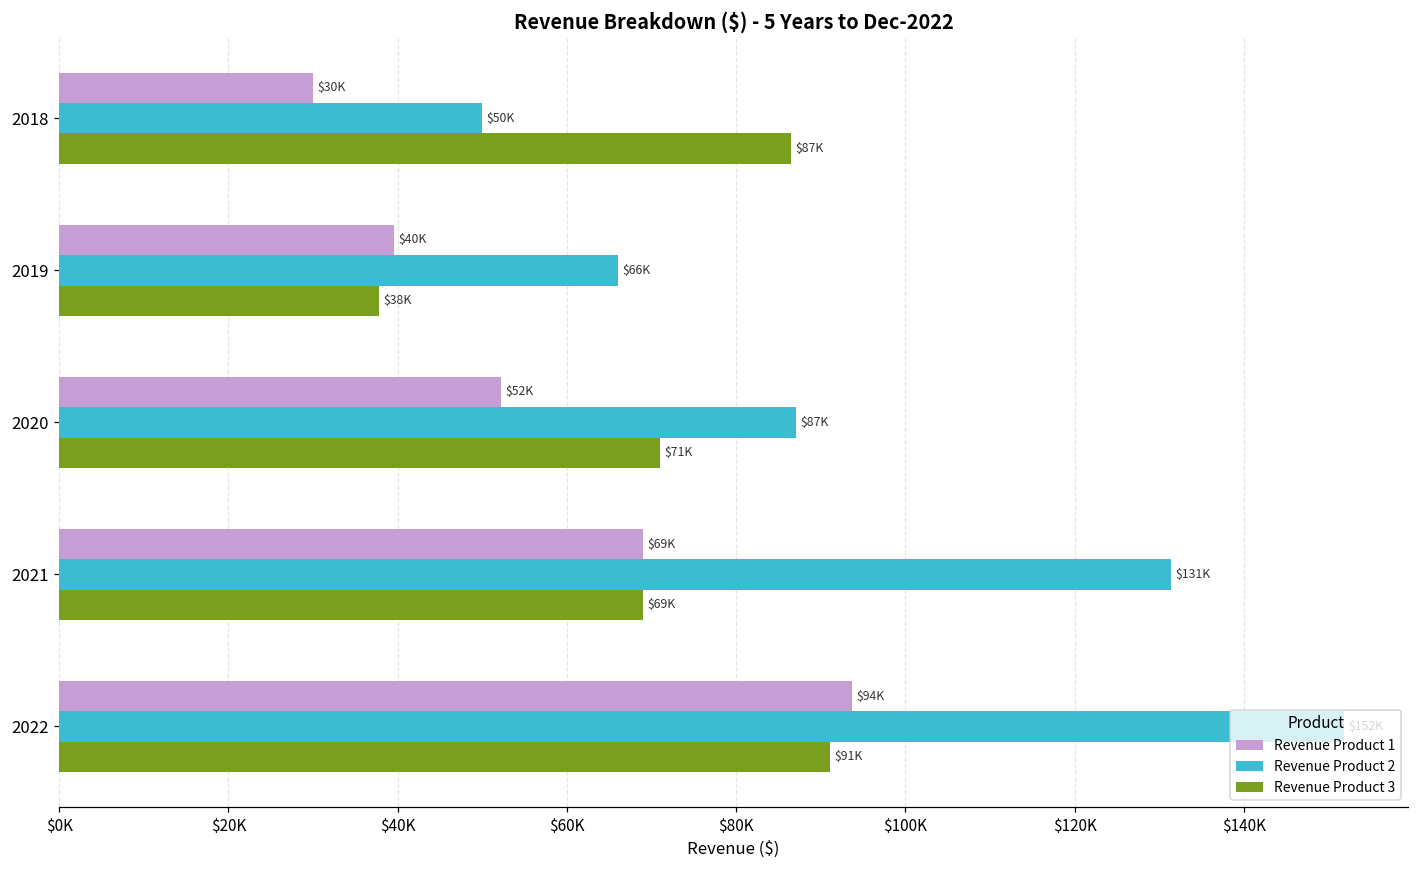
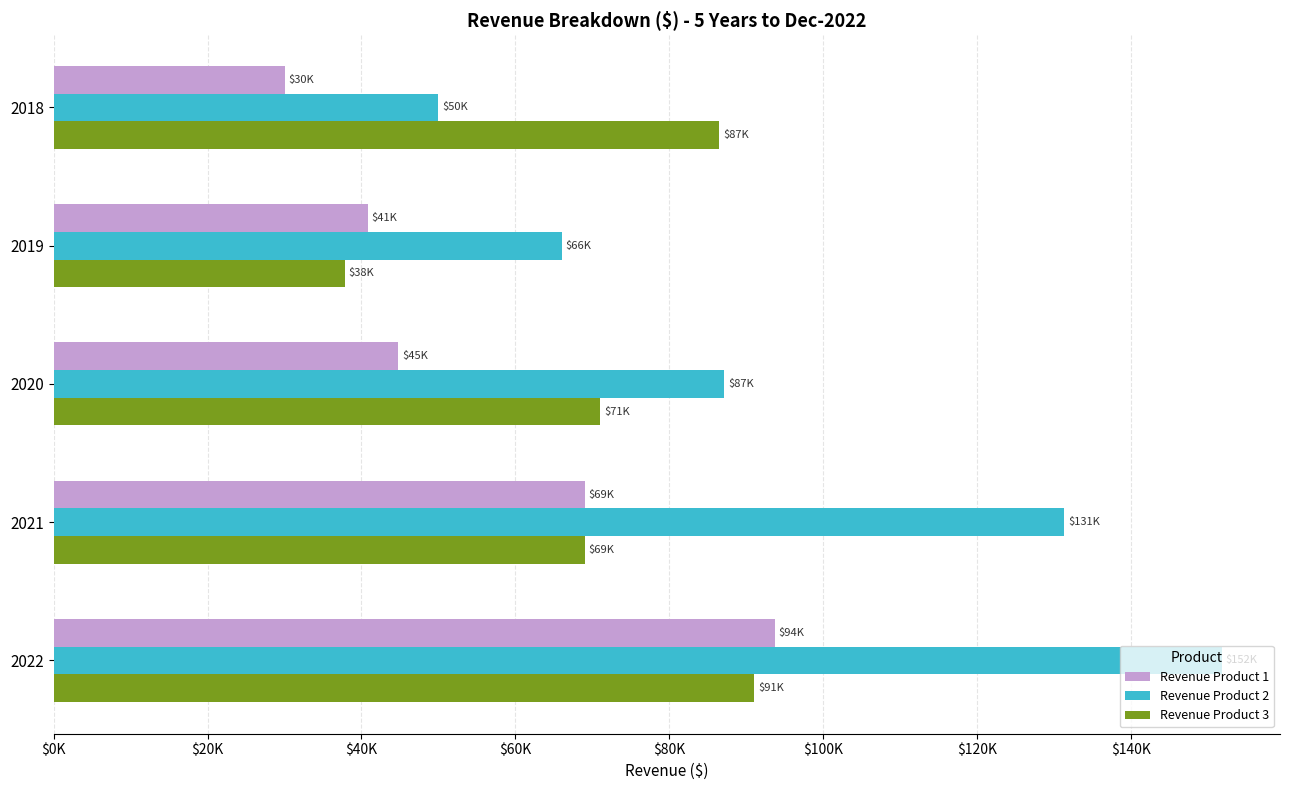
Revenue Product 1, 2019: $40K -> $41K
Revenue Product 1, 2020: $52K -> $45K
